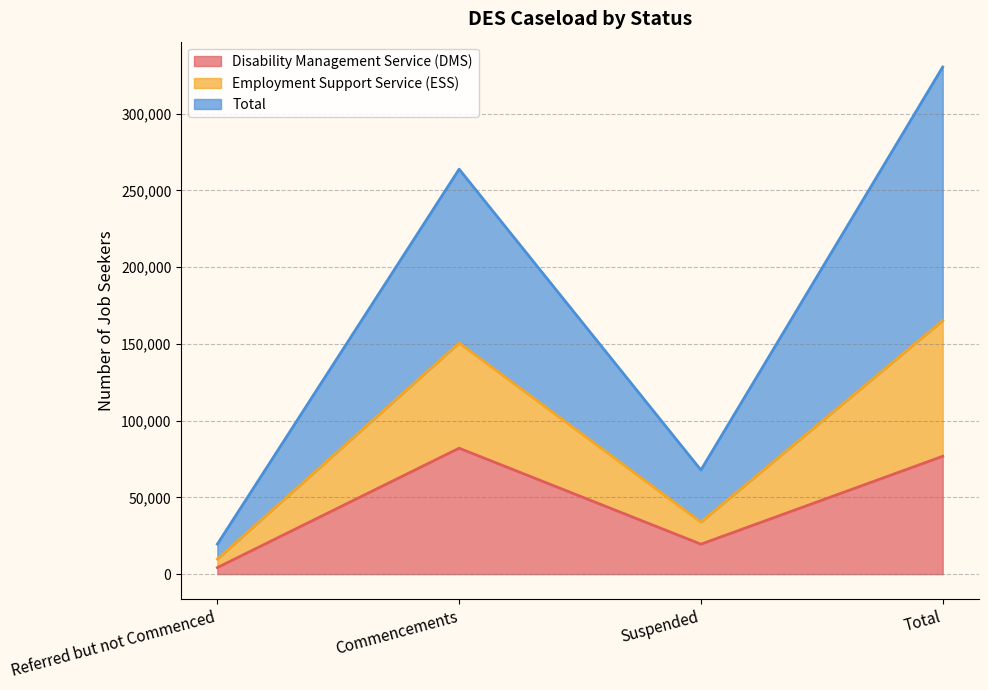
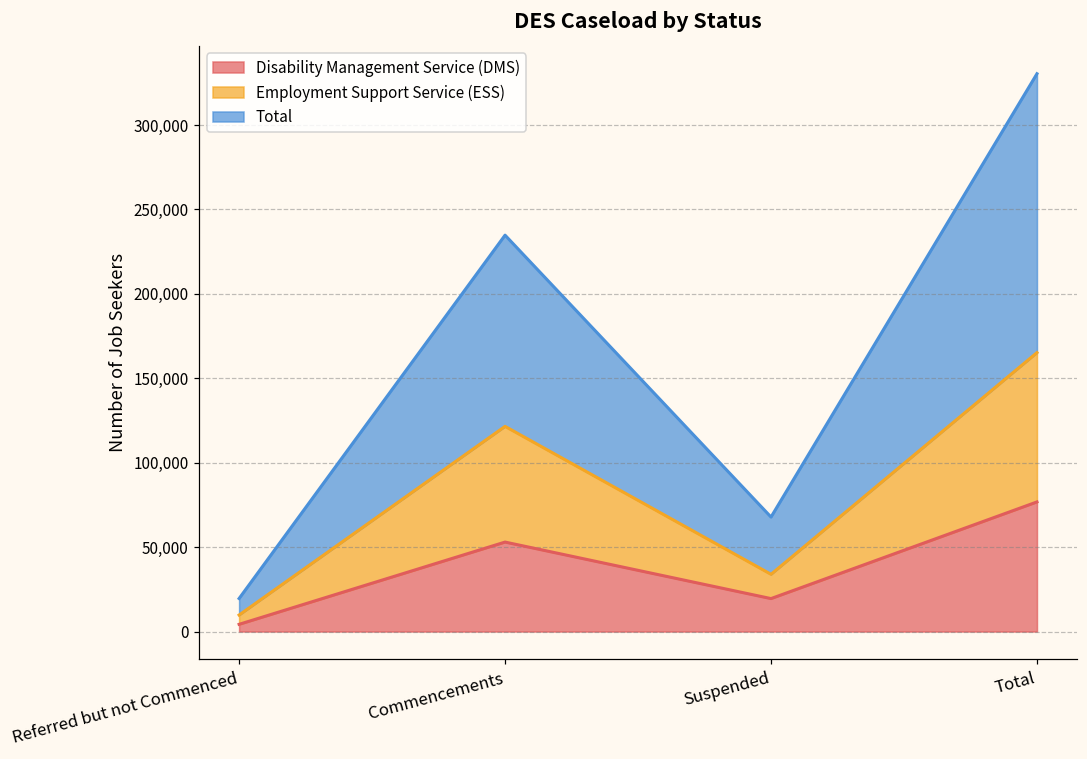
Disability Management Service (DMS), Commencements: 82,000 -> 53,000
